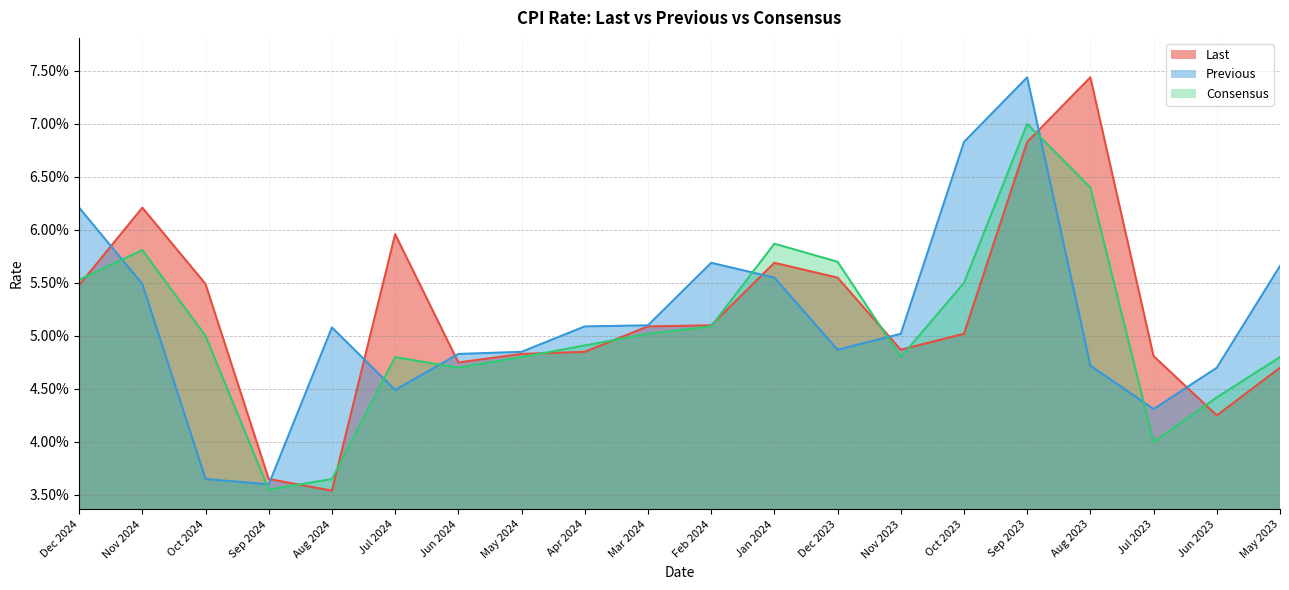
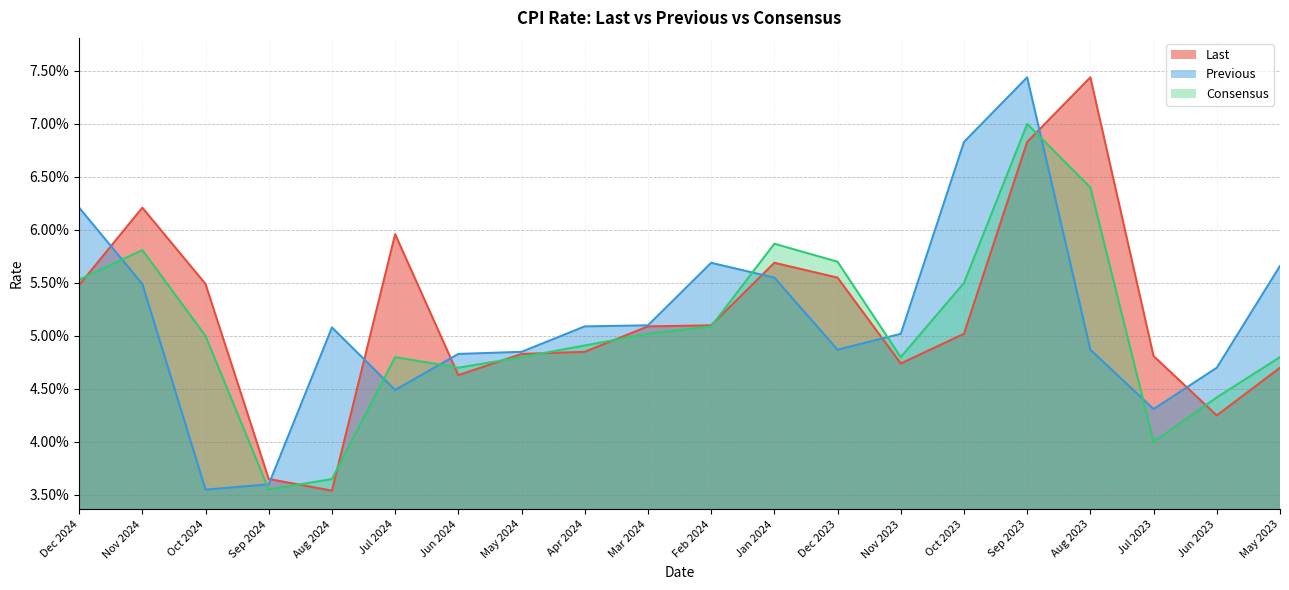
Previous, Oct 2024: 3.65% -> 3.55%
Last, Jun 2024: 4.75% -> 4.63%
Last, Nov 2023: 4.87% -> 4.74%
Previous, Aug 2023: 4.72% -> 4.87%
